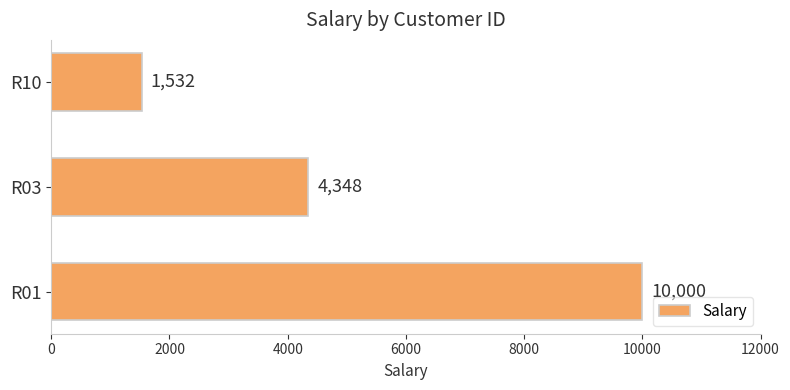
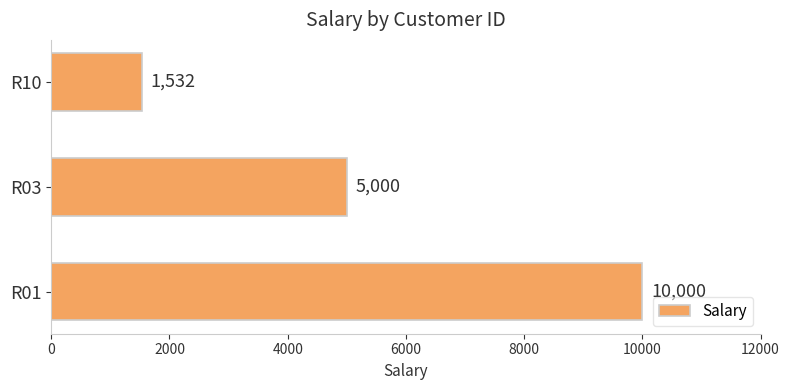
R03: 4,348 -> 5,000
